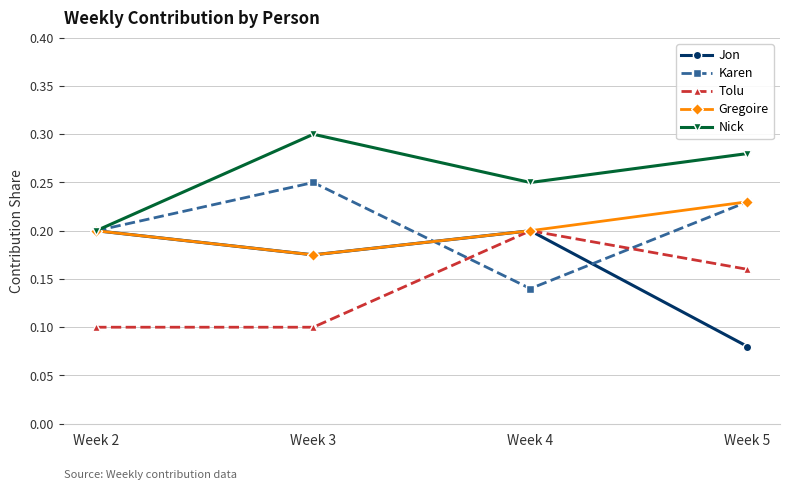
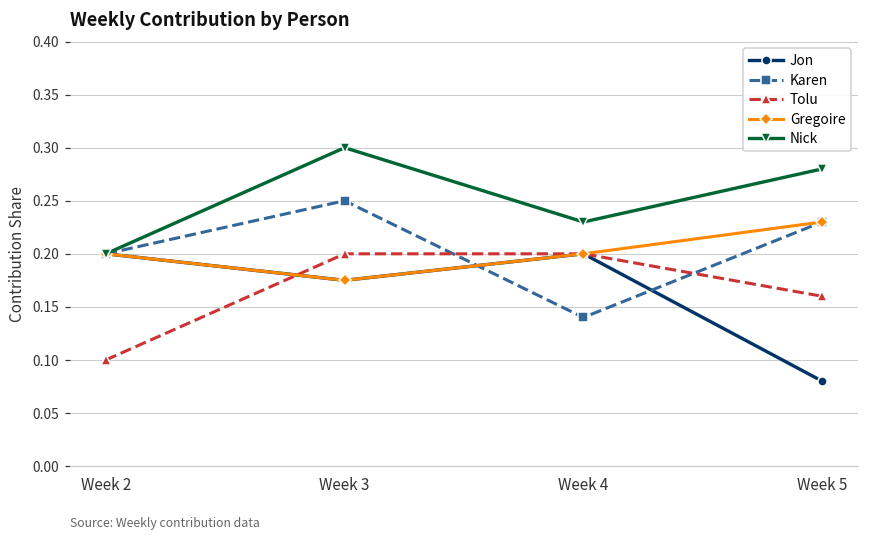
Tolu, Week 3: 0.1 -> 0.2
Nick, Week 4: 0.25 -> 0.23
